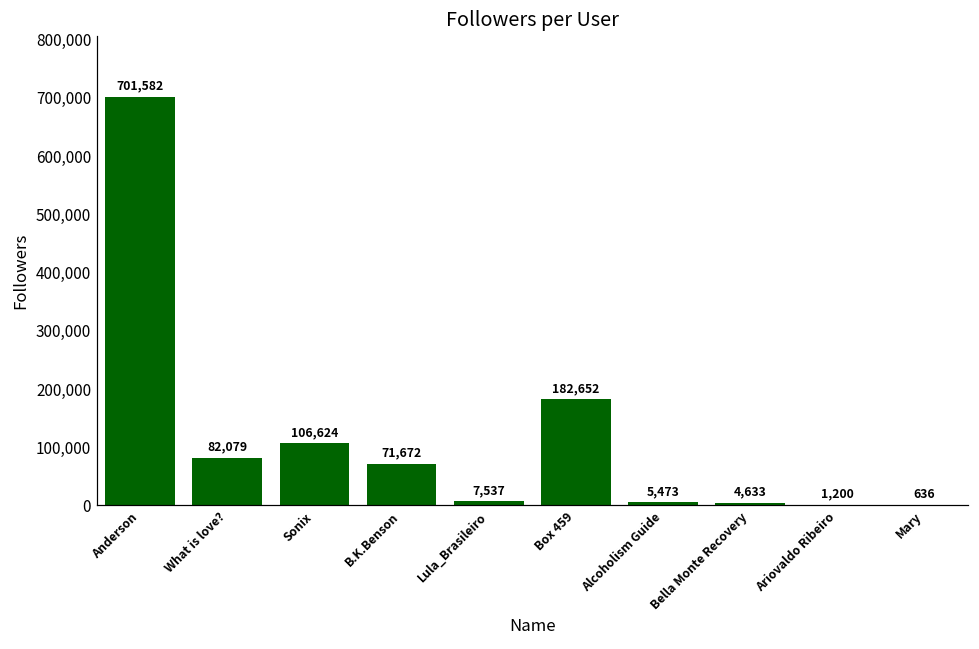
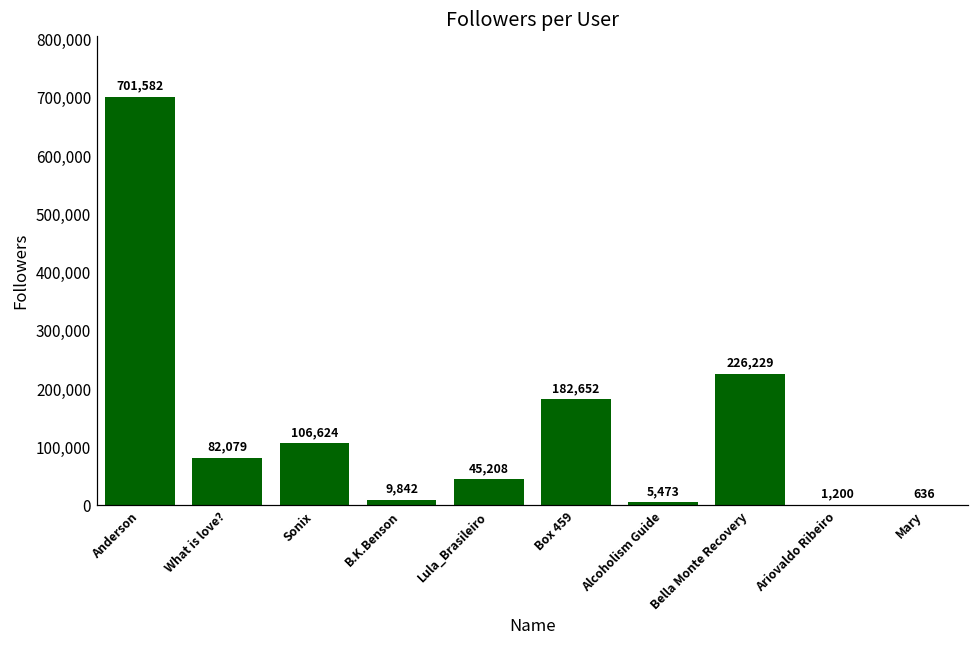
B.K.Benson: 71,672 -> 9,842
Lula_Brasileiro: 7,537 -> 45,208
Bella Monte Recovery: 4,633 -> 226,229
